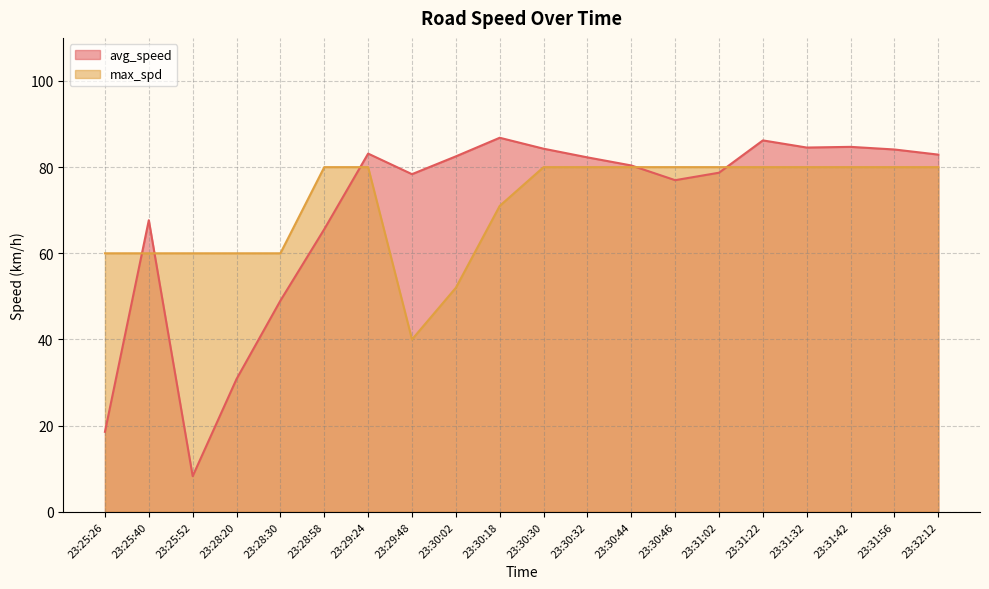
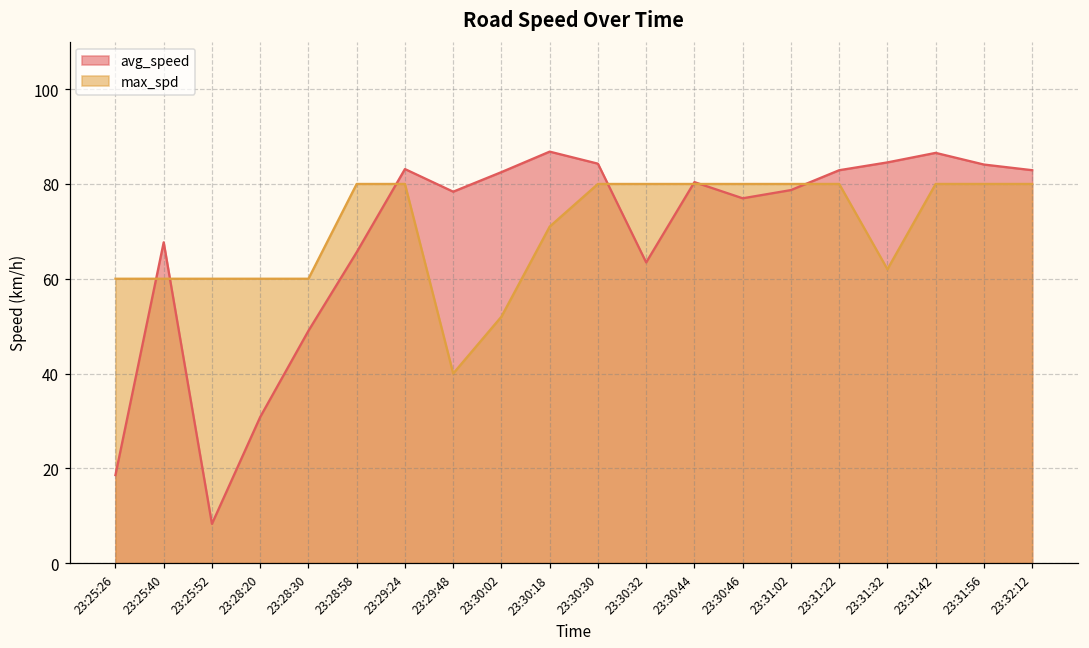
avg_speed, 23:30:32: 82 -> 63
avg_speed, 23:31:22: 86 -> 83
max_spd, 23:31:32: 80 -> 62
avg_speed, 23:31:42: 85 -> 87
